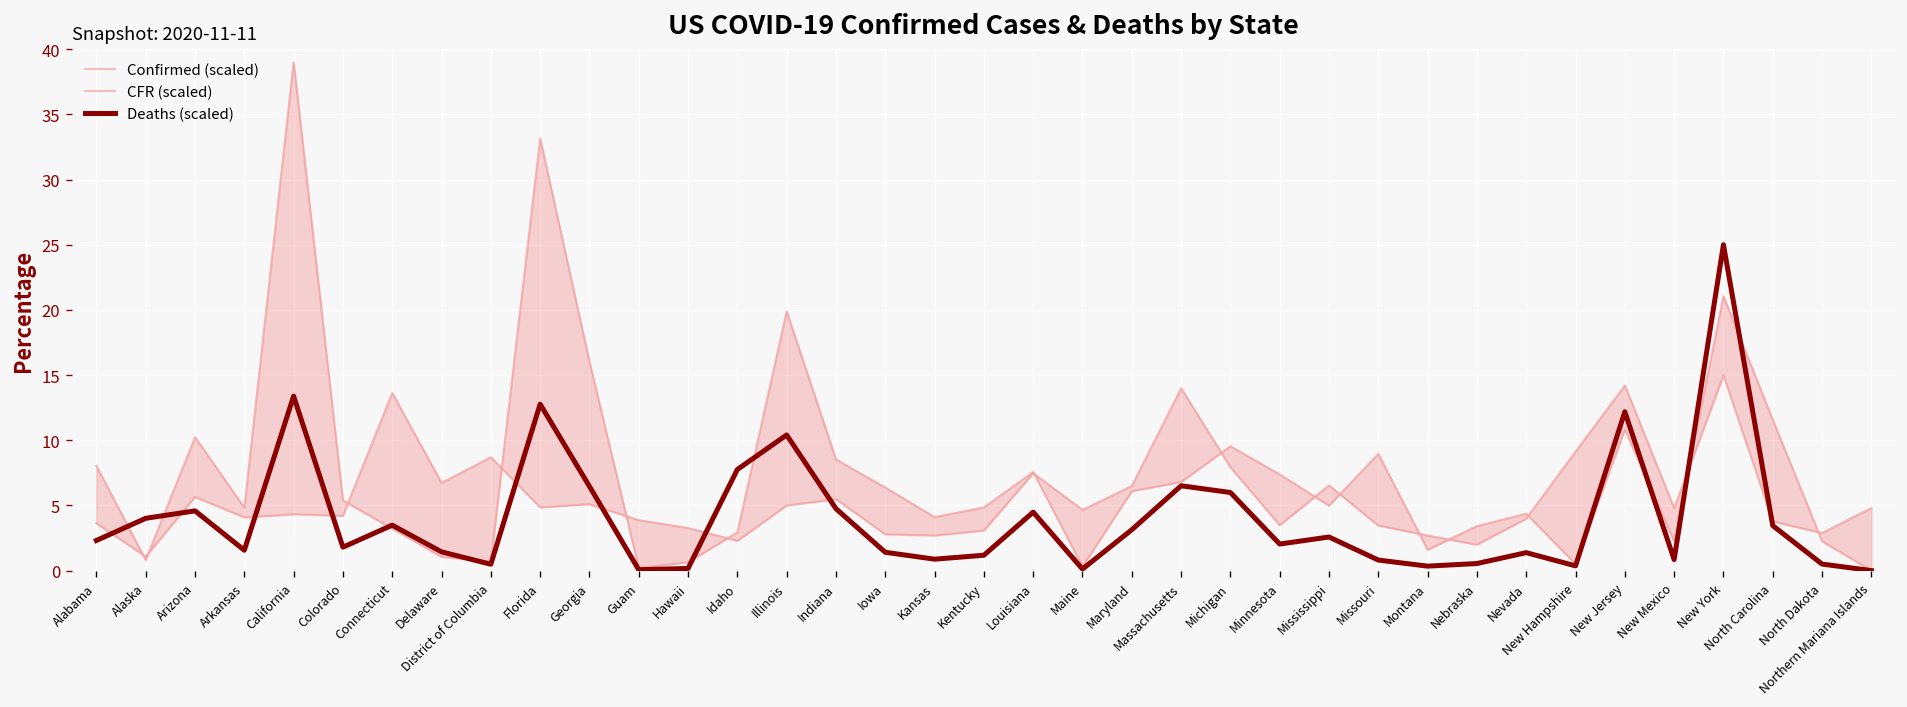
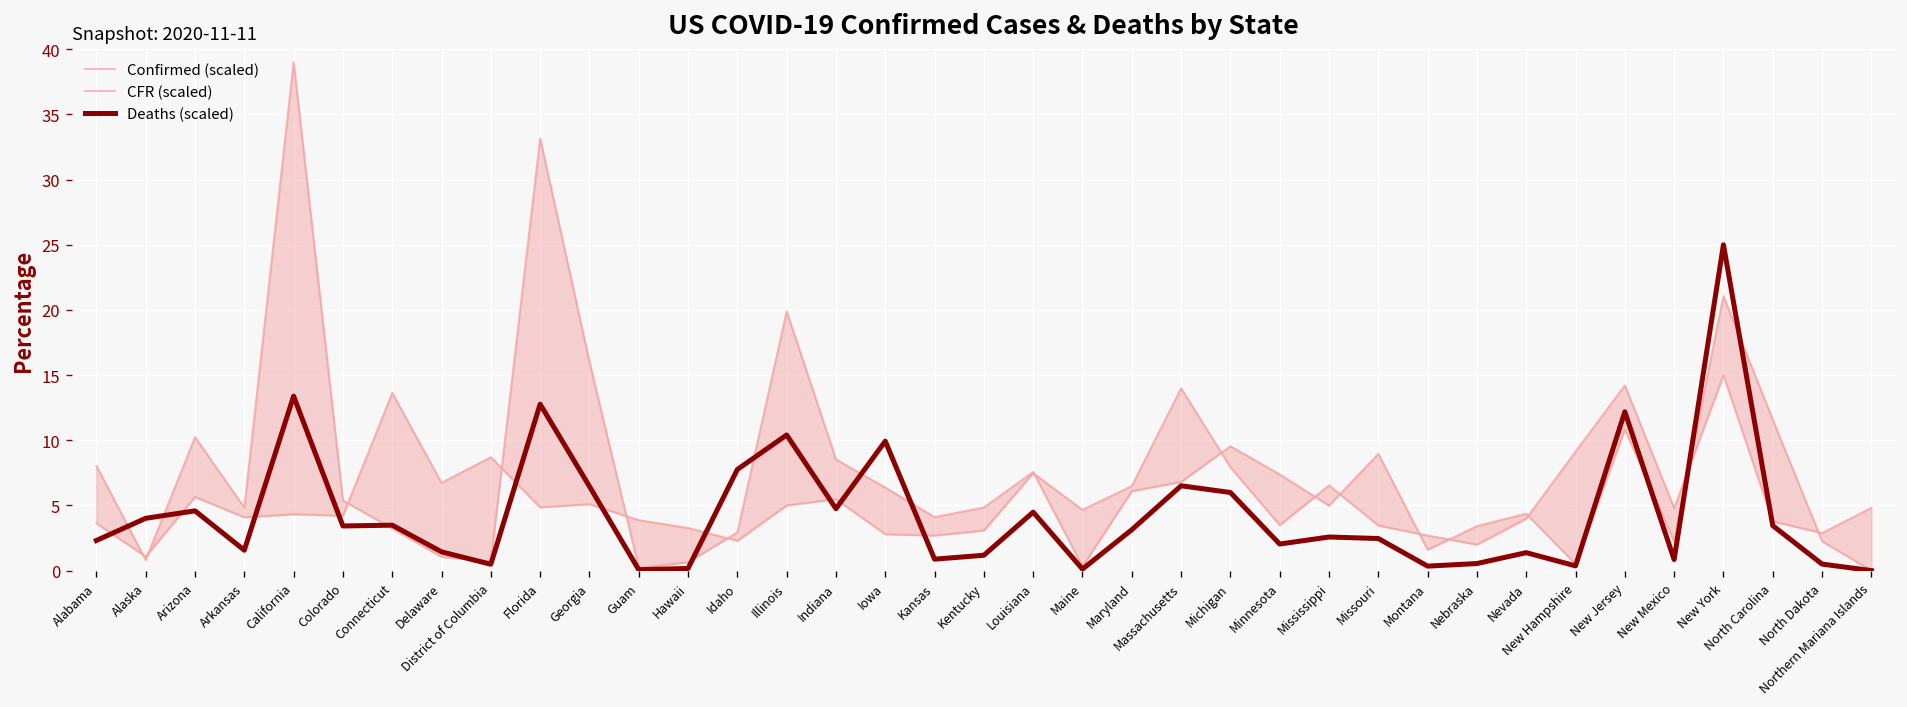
Deaths (scaled), Colorado: 1.8 -> 3.4
Deaths (scaled), Iowa: 1.4 -> 9.9
Deaths (scaled), Missouri: 0.8 -> 2.5
